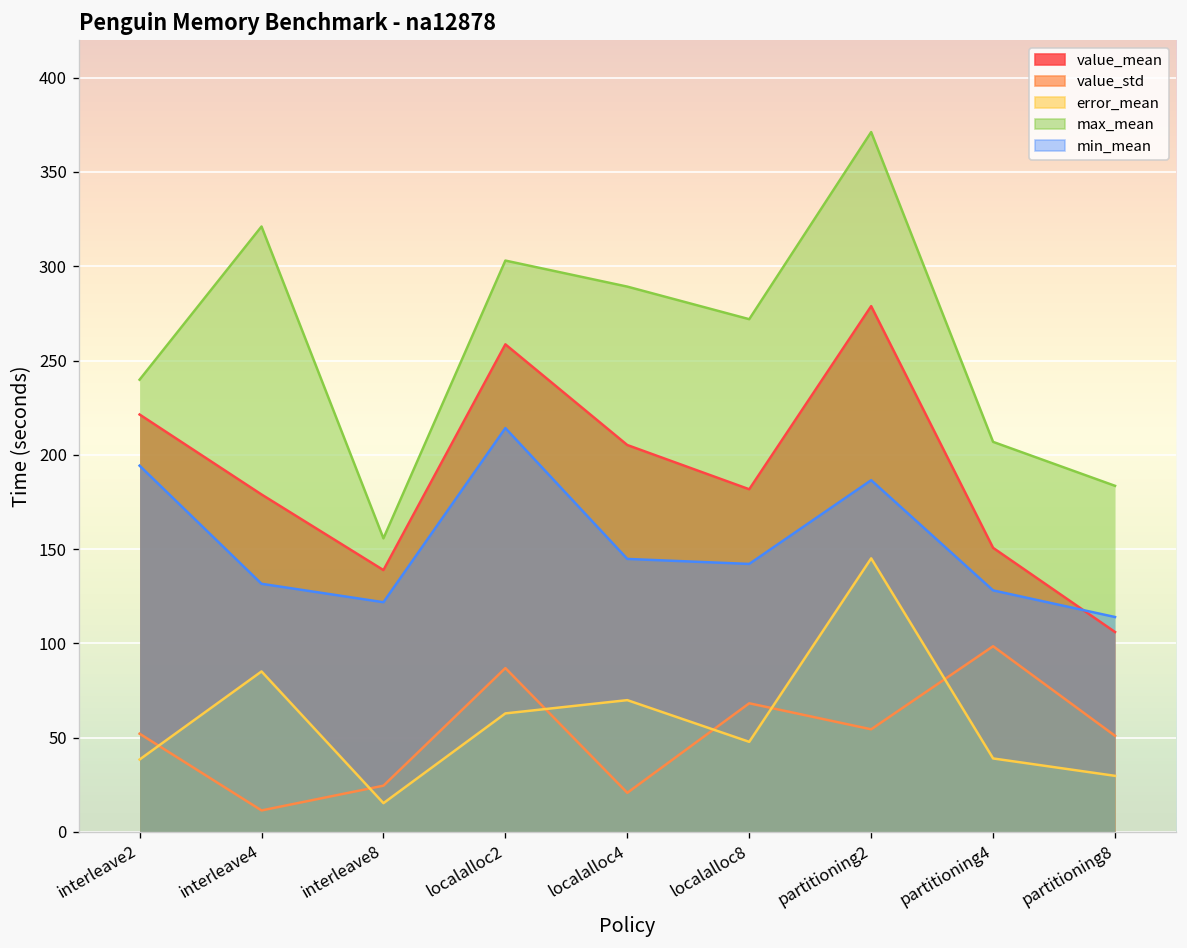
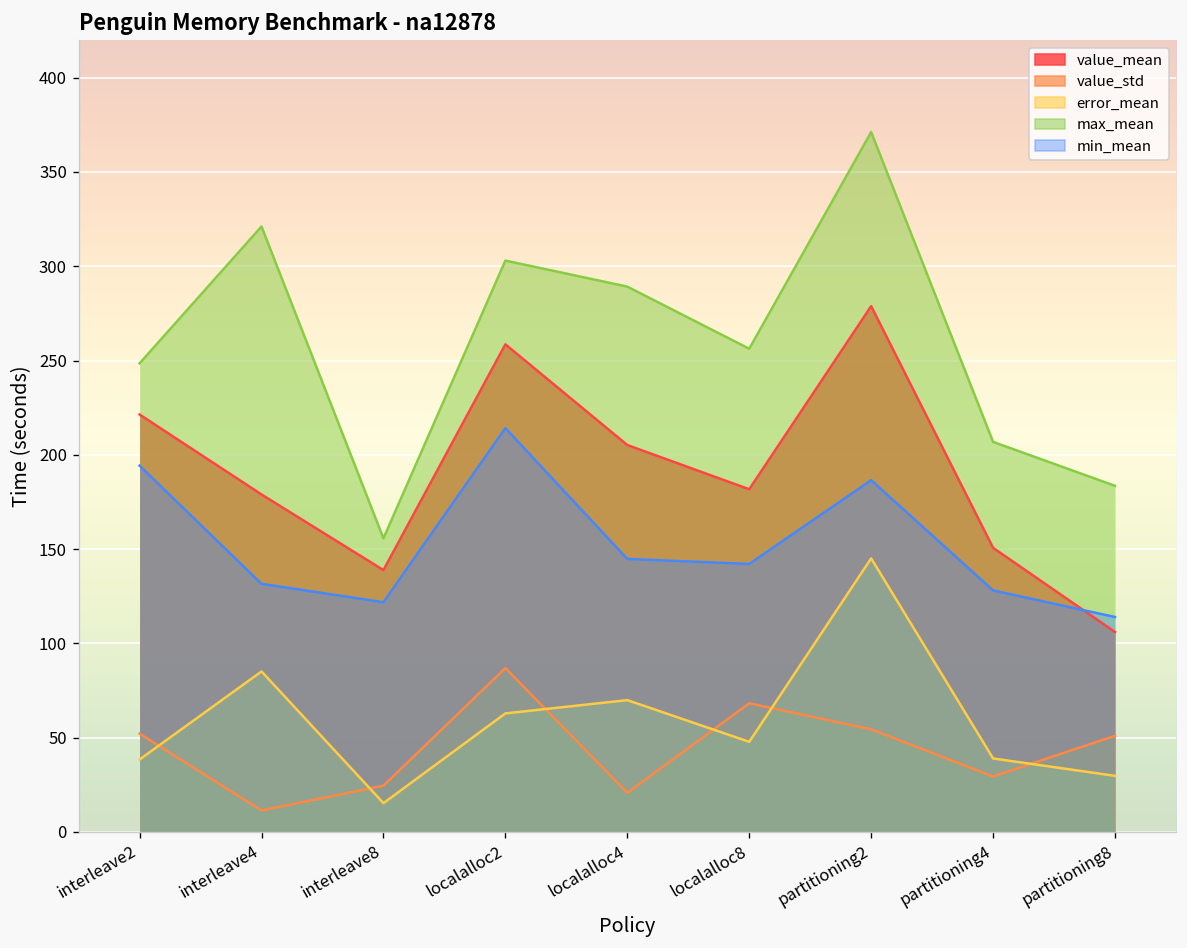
max_mean, interleave2: 240 -> 248
max_mean, localalloc8: 272 -> 256
value_std, partitioning4: 98 -> 29
